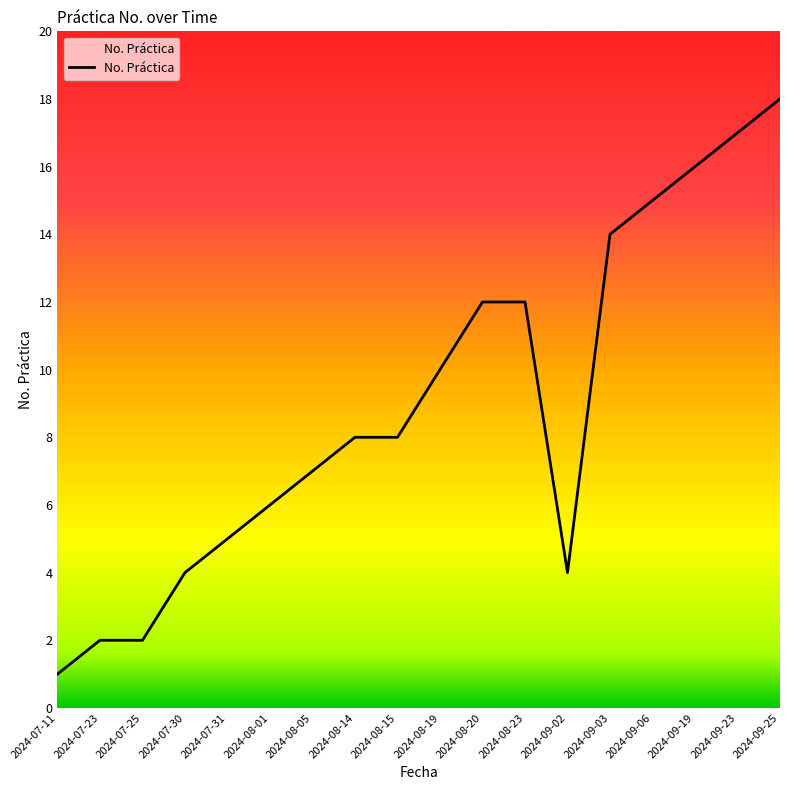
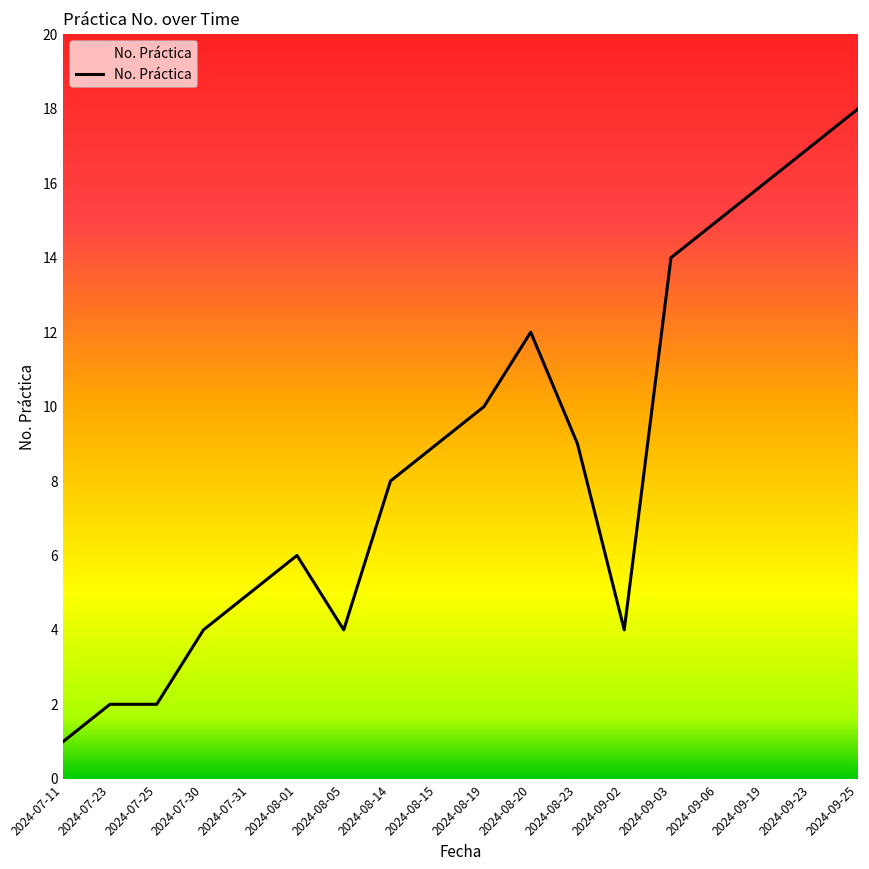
2024-08-05: 7 -> 4
2024-08-15: 8 -> 9
2024-08-23: 12 -> 9
